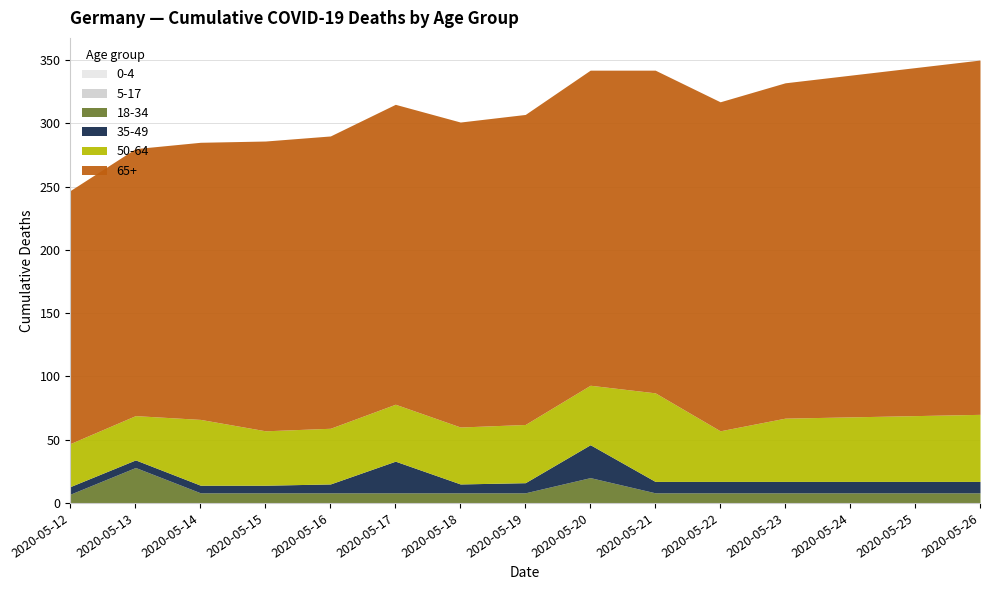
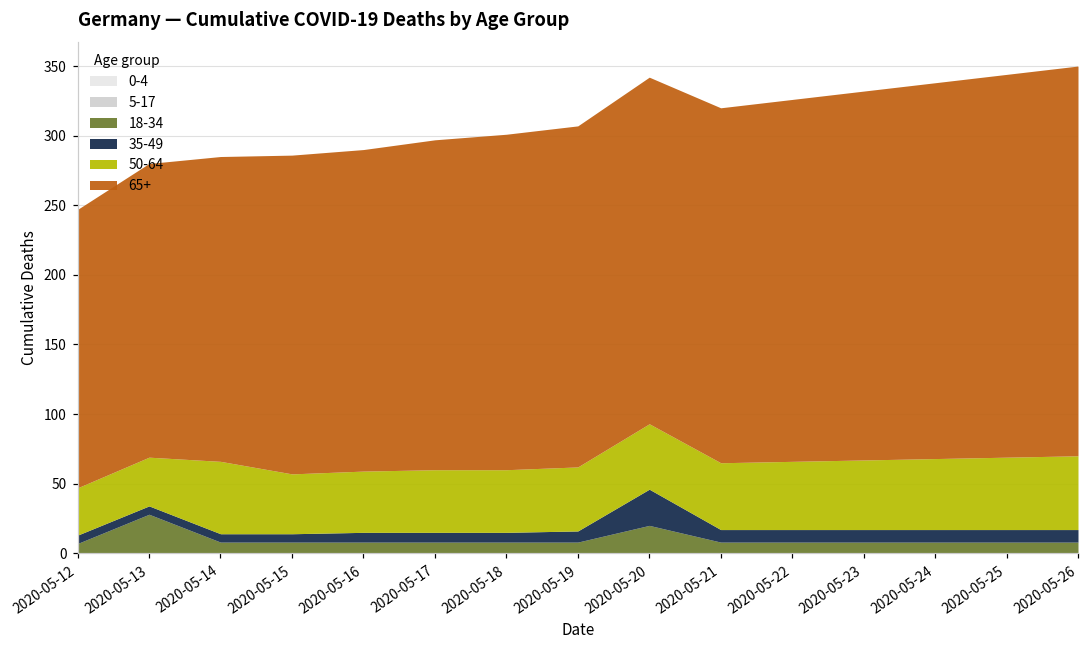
35-49, 2020-05-17: 25 -> 7
50-64, 2020-05-21: 70 -> 48
50-64, 2020-05-22: 40 -> 49
